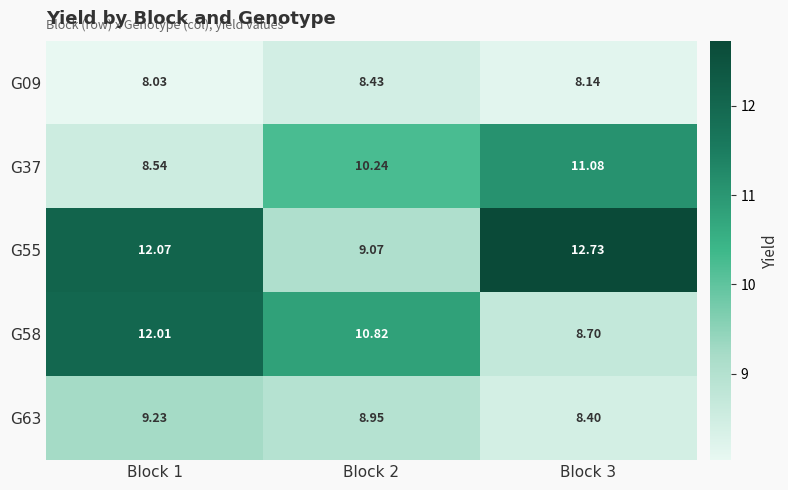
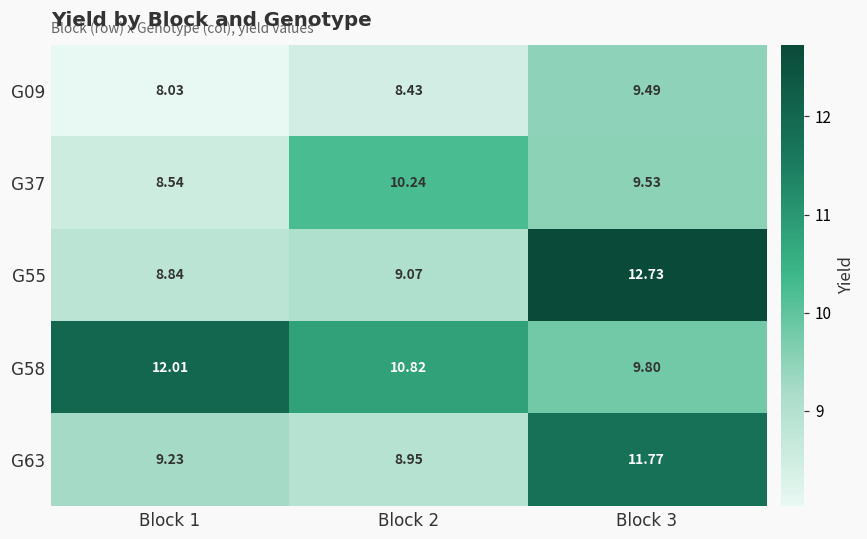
G09, Block 3: 8.14 -> 9.49
G37, Block 3: 11.08 -> 9.53
G55, Block 1: 12.07 -> 8.84
G58, Block 3: 8.70 -> 9.80
G63, Block 3: 8.40 -> 11.77
